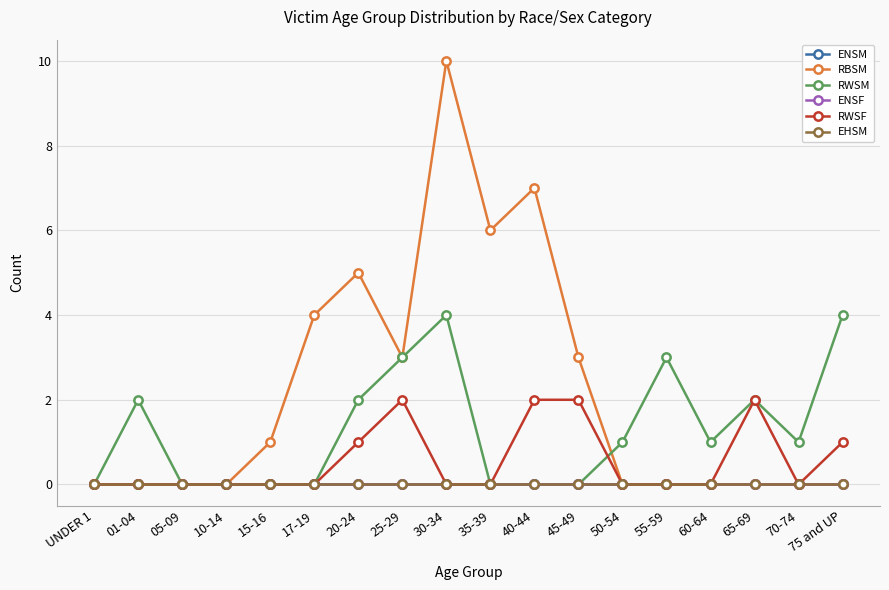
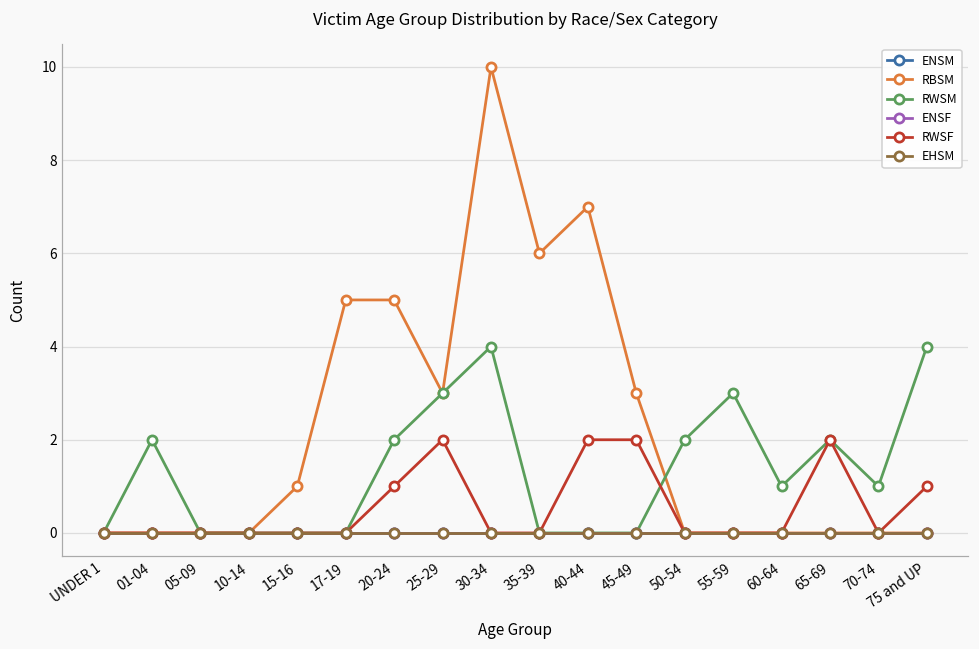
RBSM, 17-19: 4 -> 5
RWSM, 50-54: 1 -> 2
